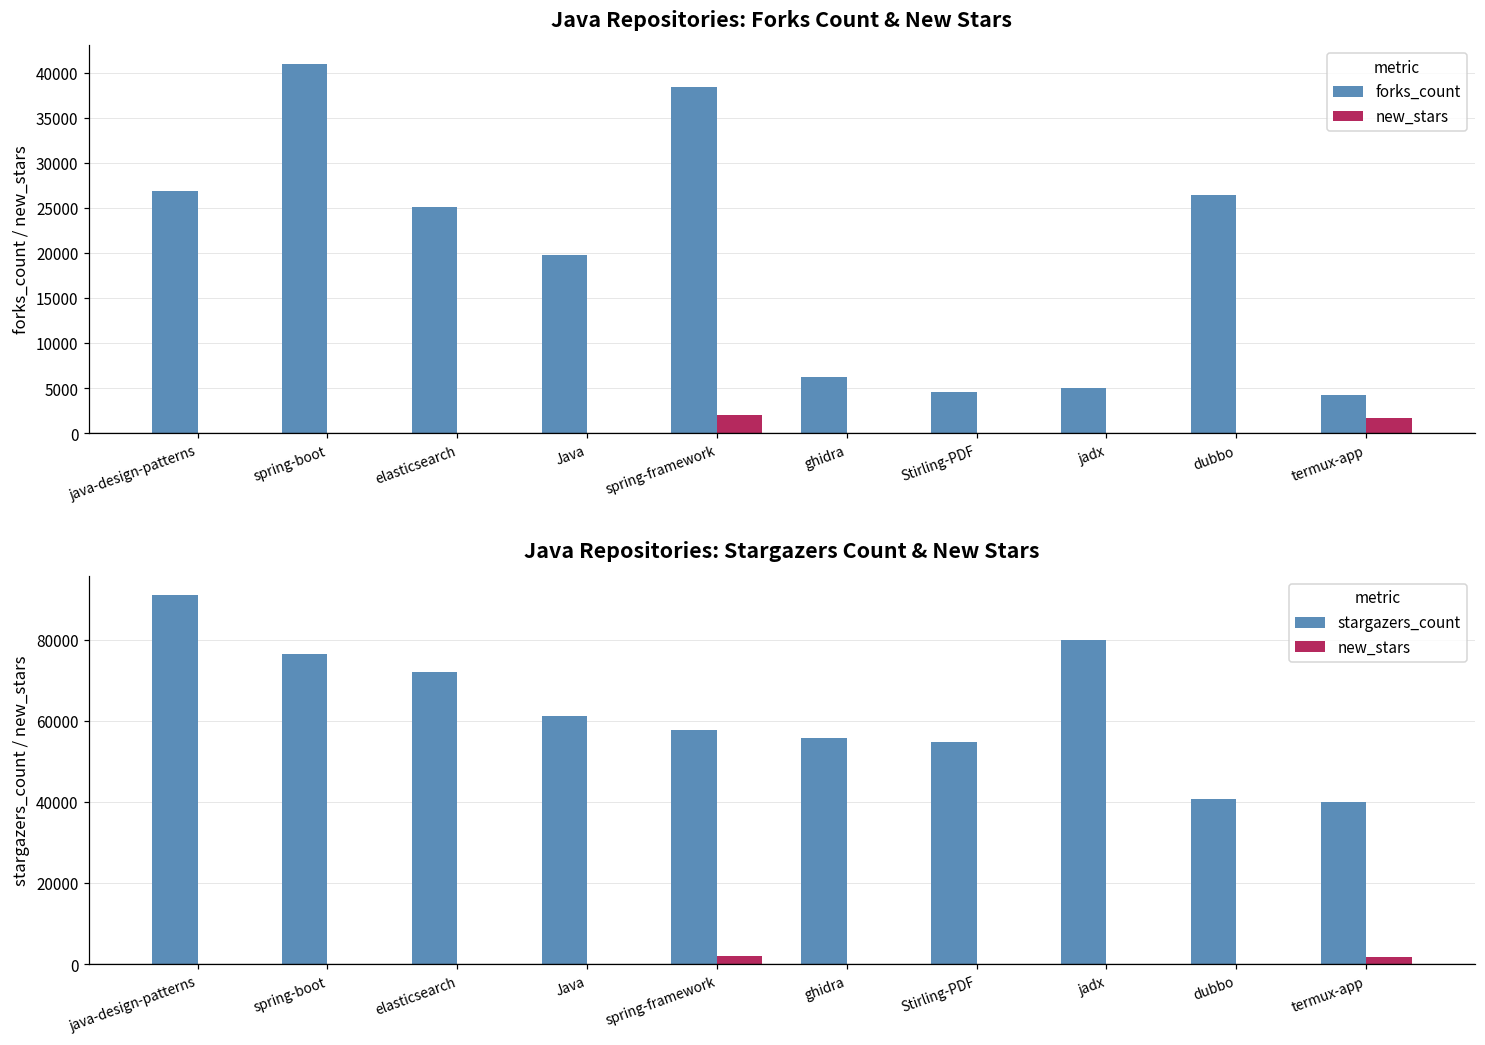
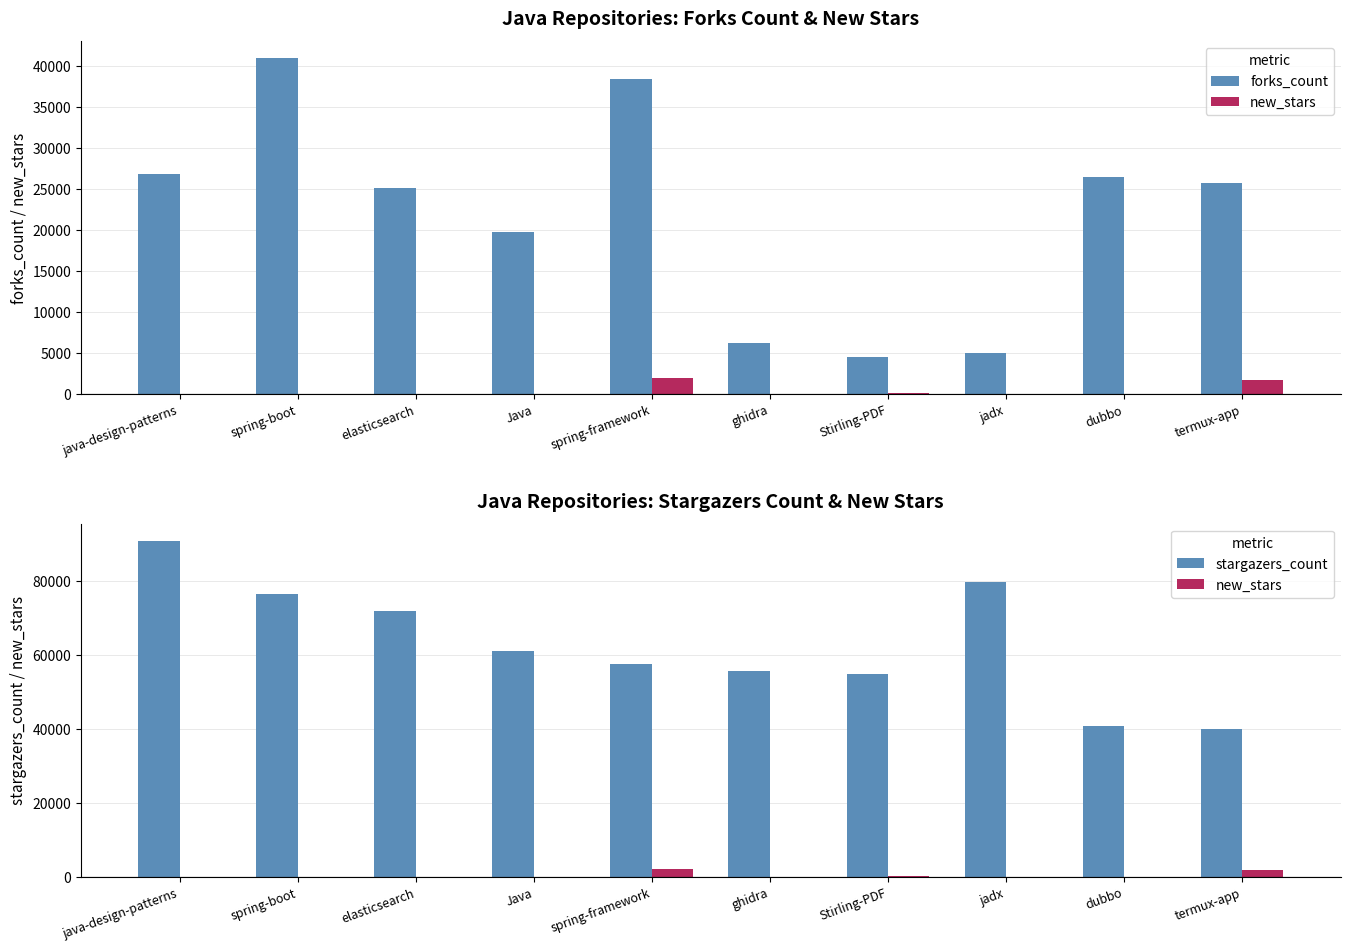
Java Repositories: Forks Count & New Stars, forks_count, termux-app: 4000 -> 26000
